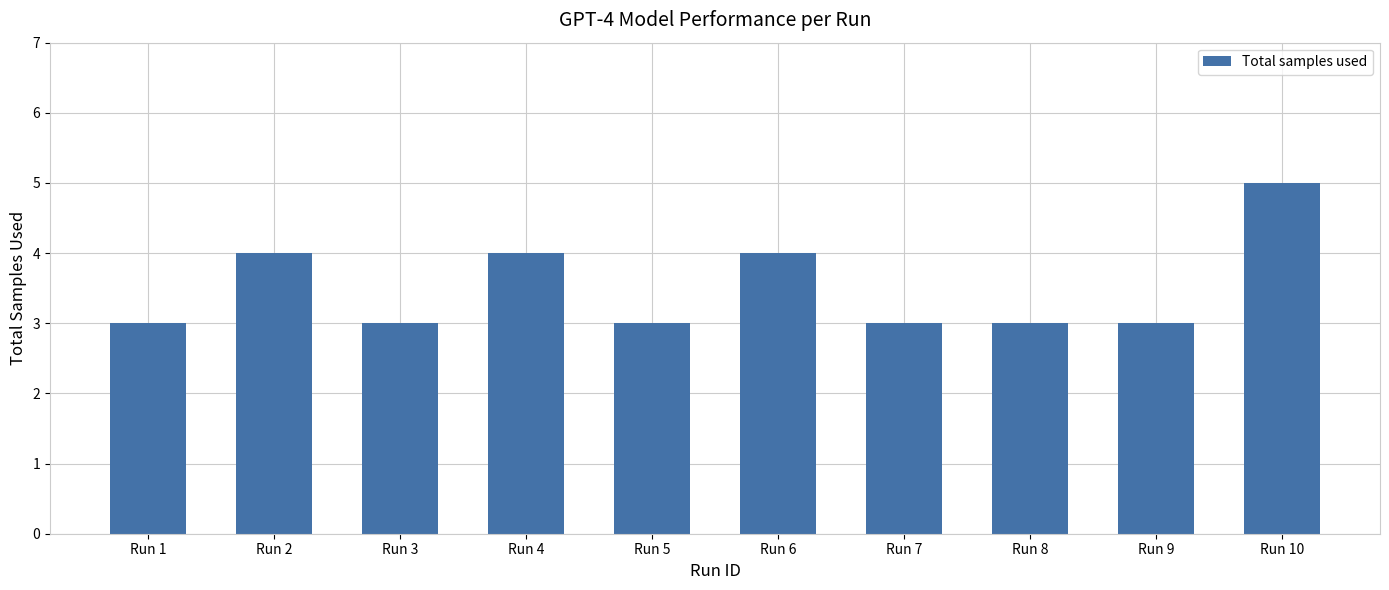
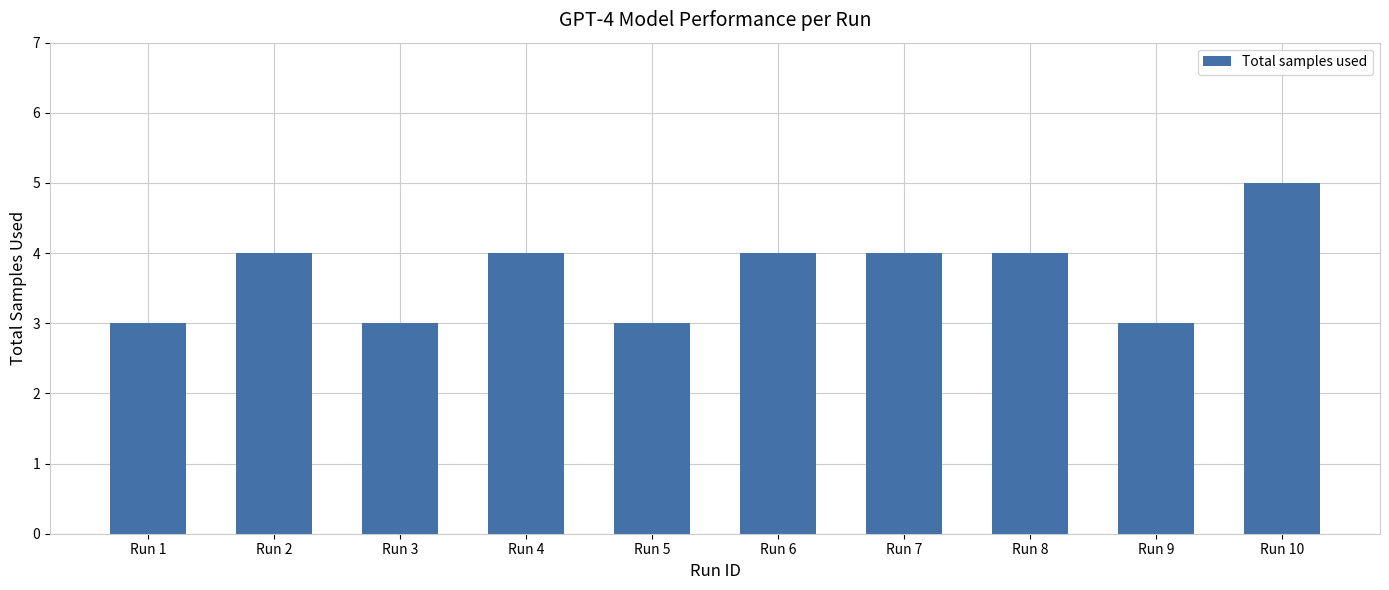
Run 7: 3 -> 4
Run 8: 3 -> 4
